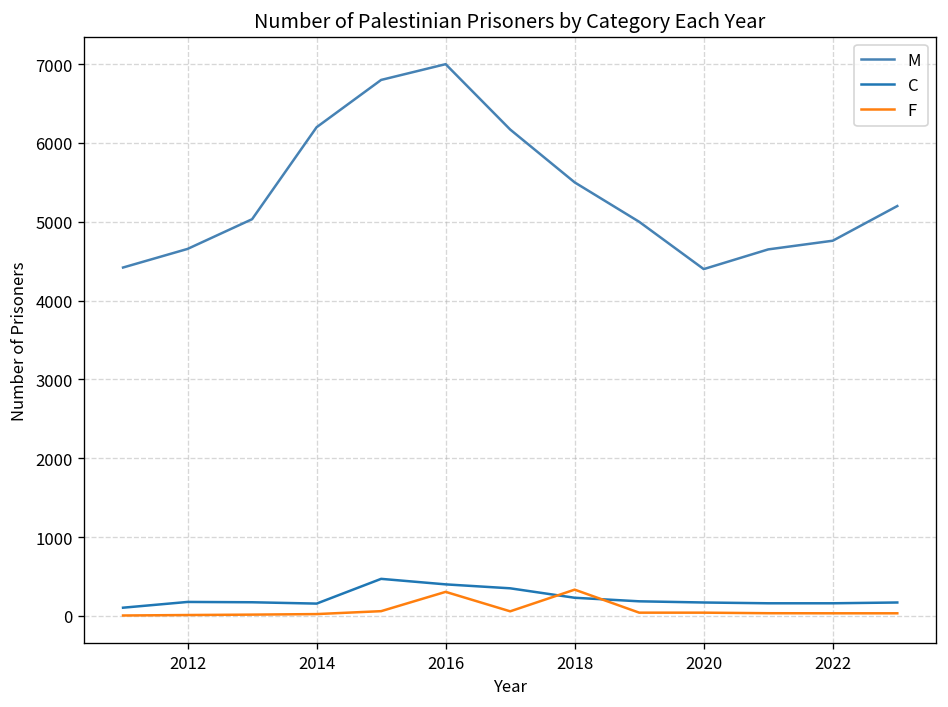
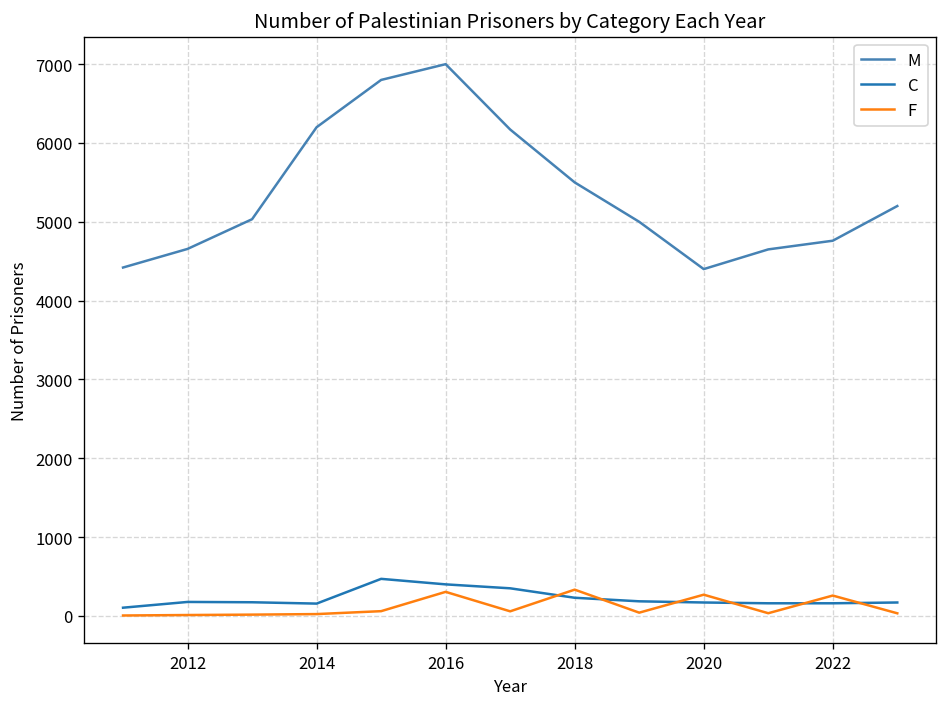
F, 2020: 0 -> 300
F, 2022: 0 -> 300
